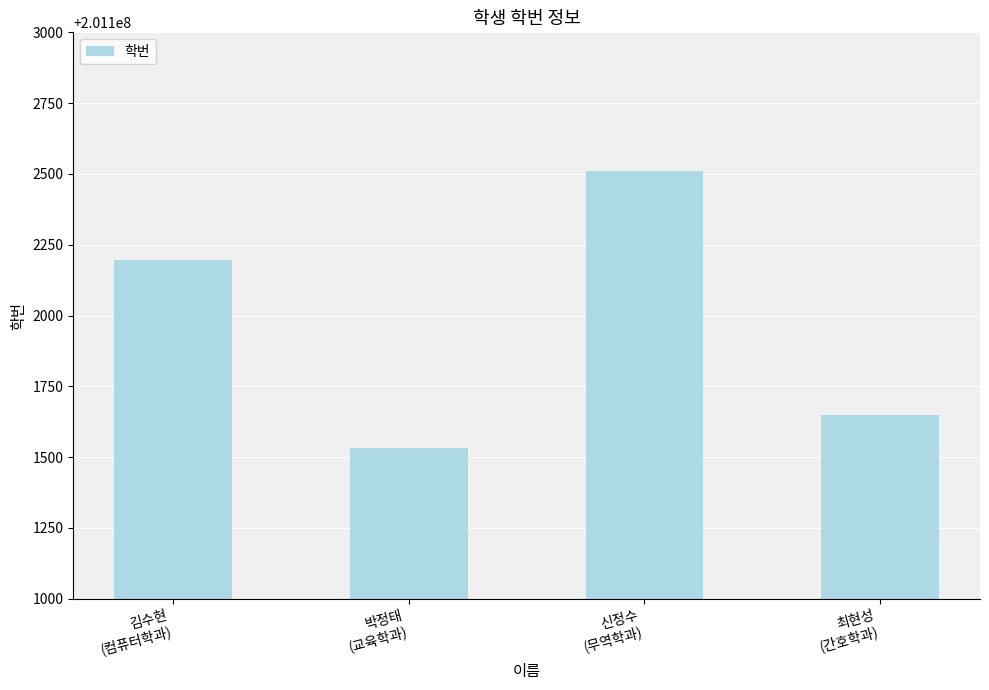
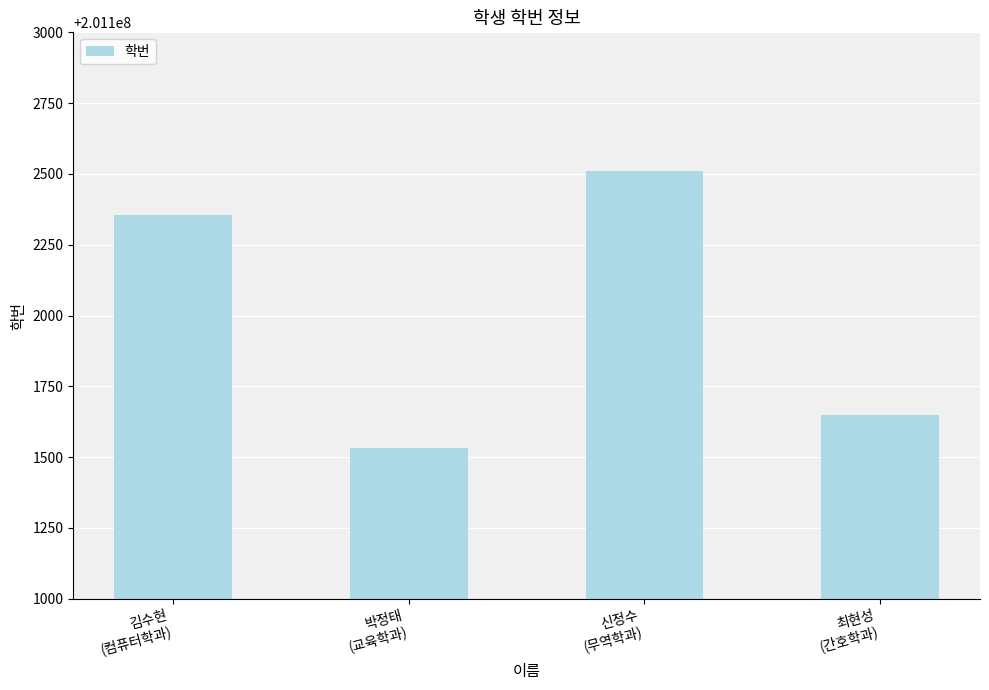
김수현 (컴퓨터학과): 201102200 -> 201102350
